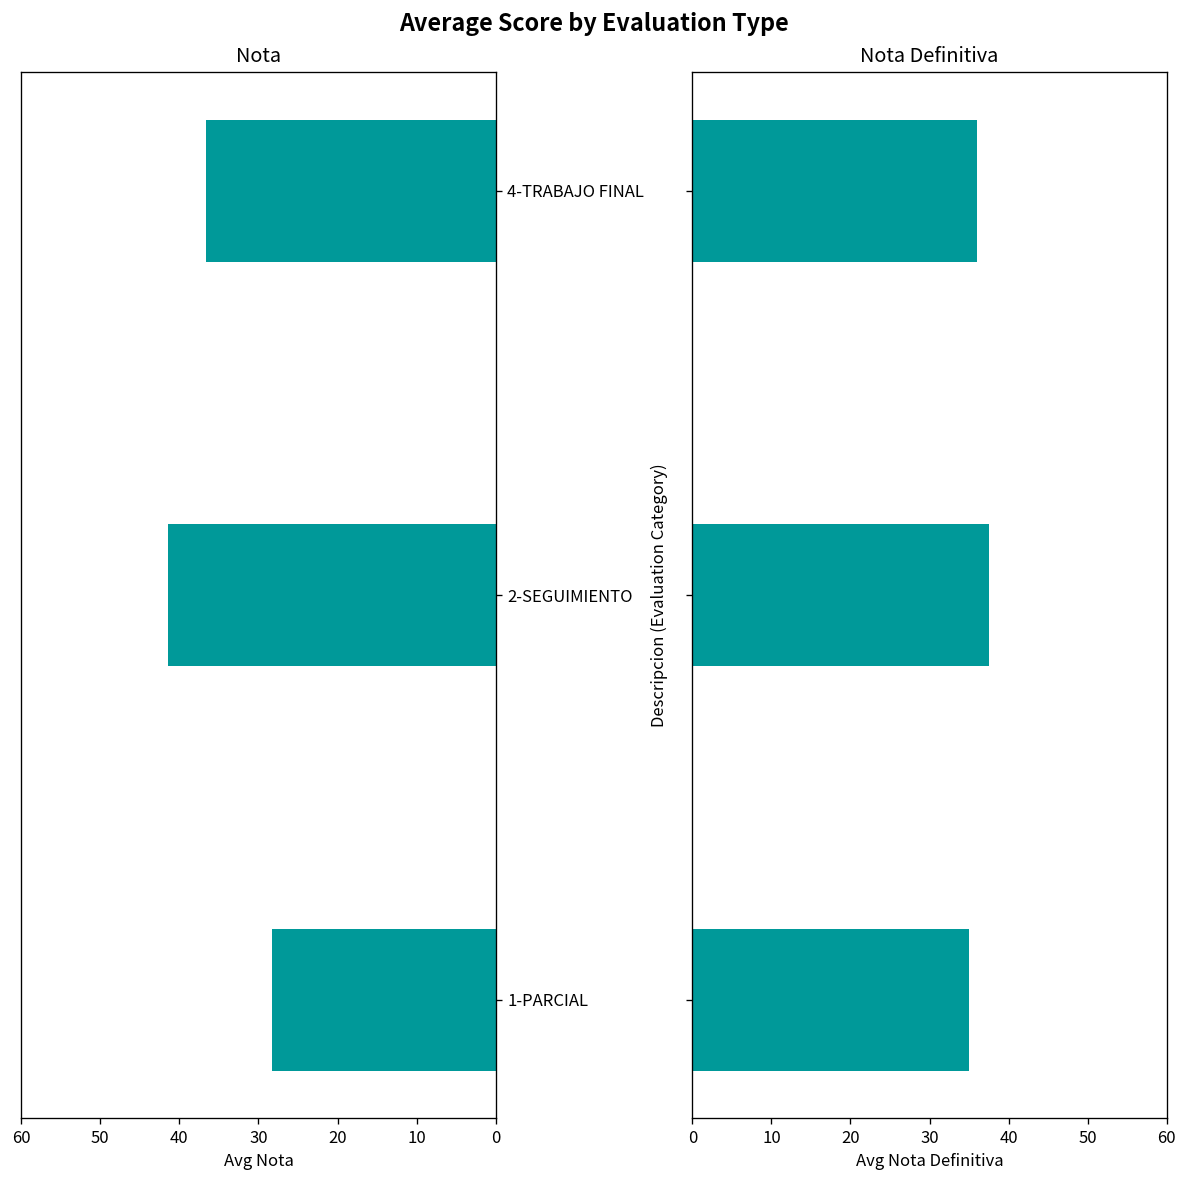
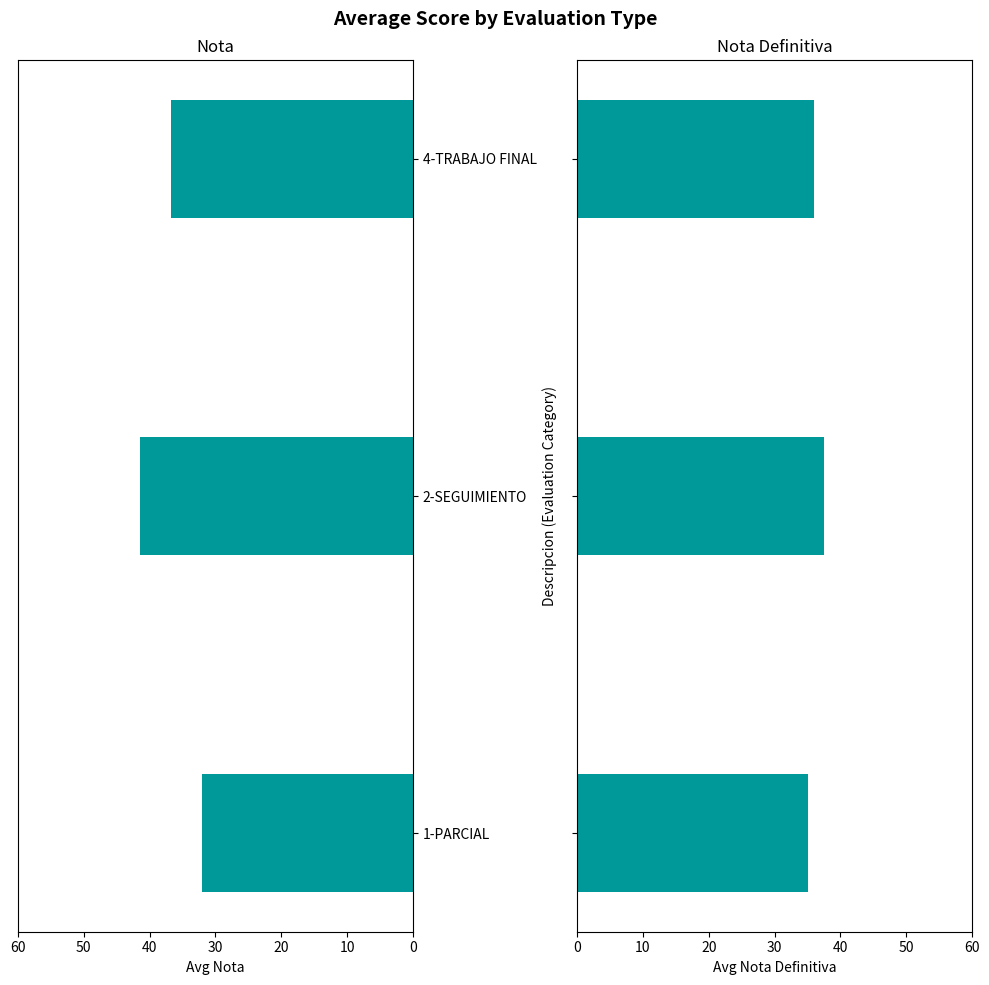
Nota, 1-PARCIAL: 28 -> 32
